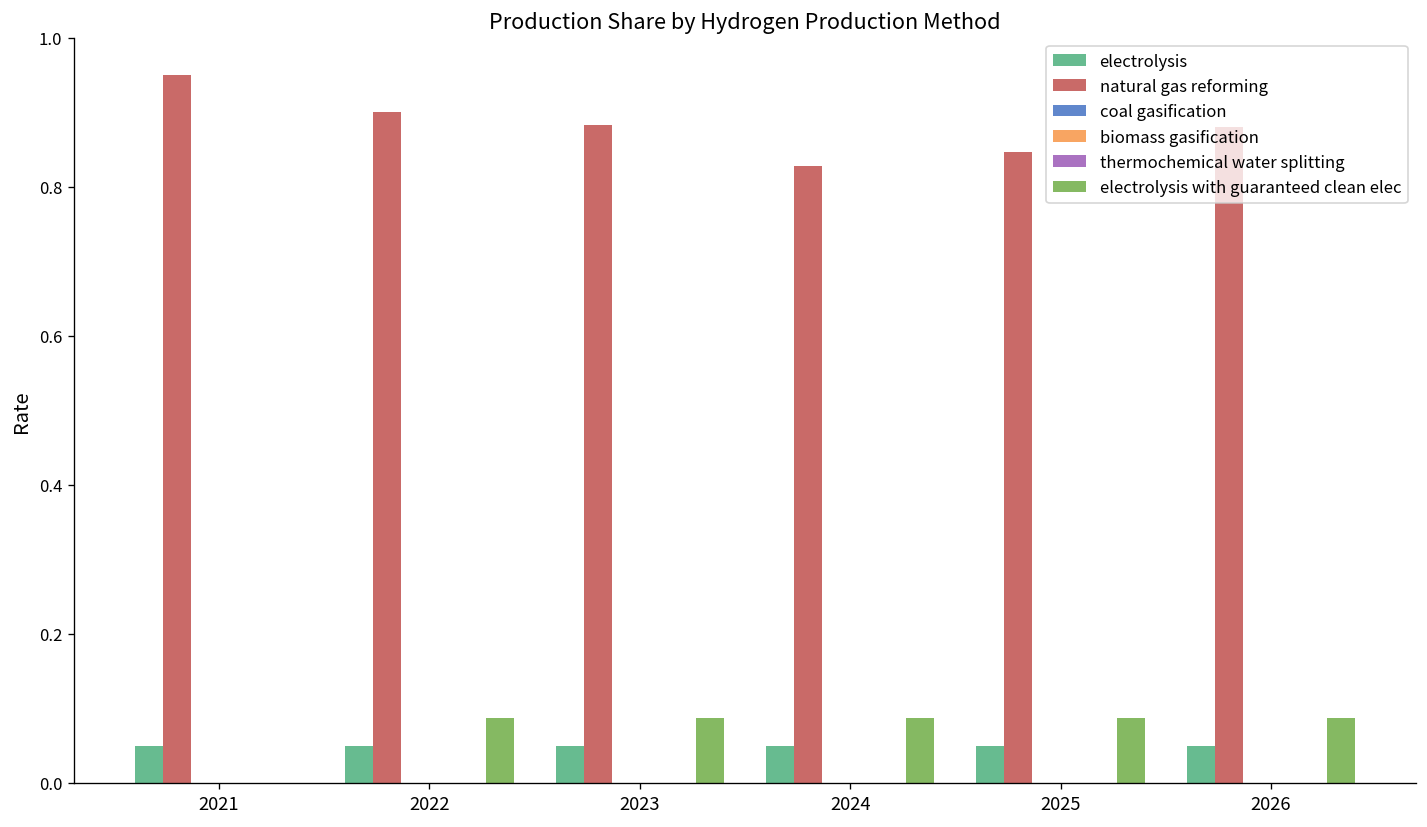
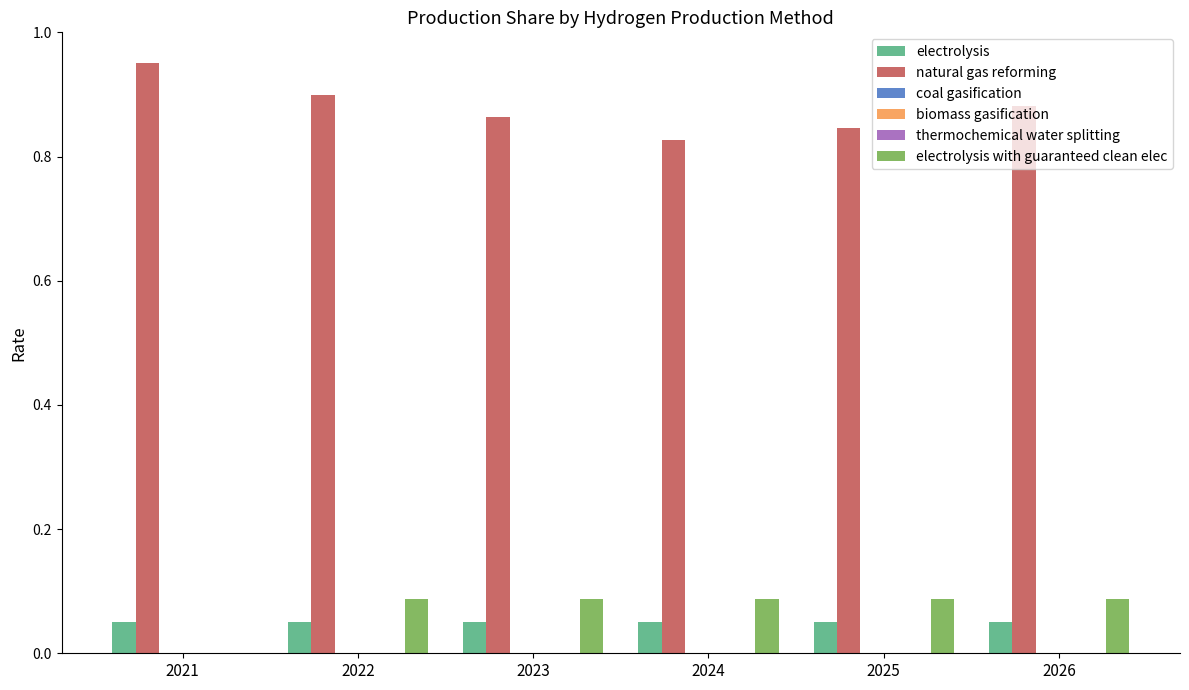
natural gas reforming, 2023: 0.88 -> 0.86
